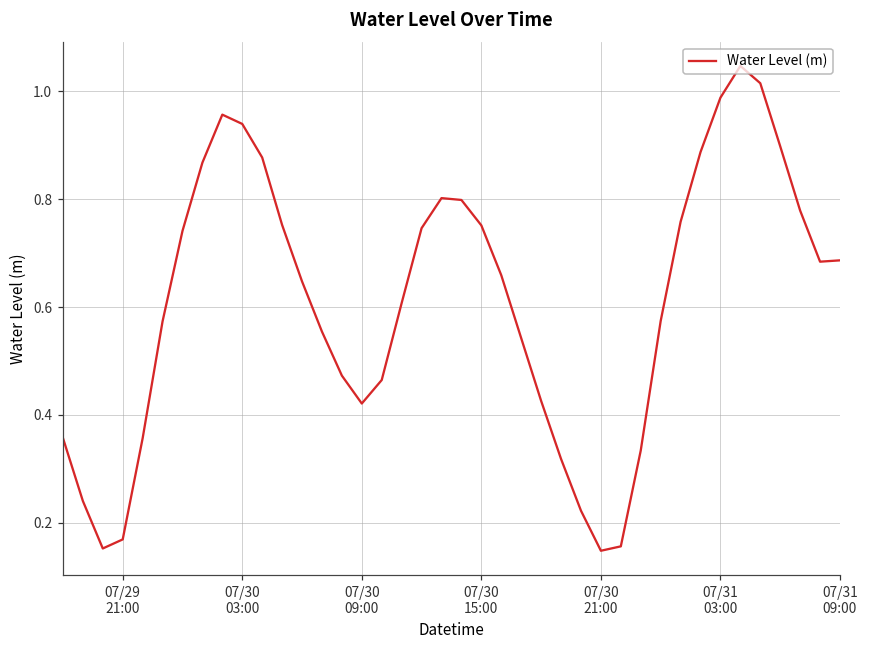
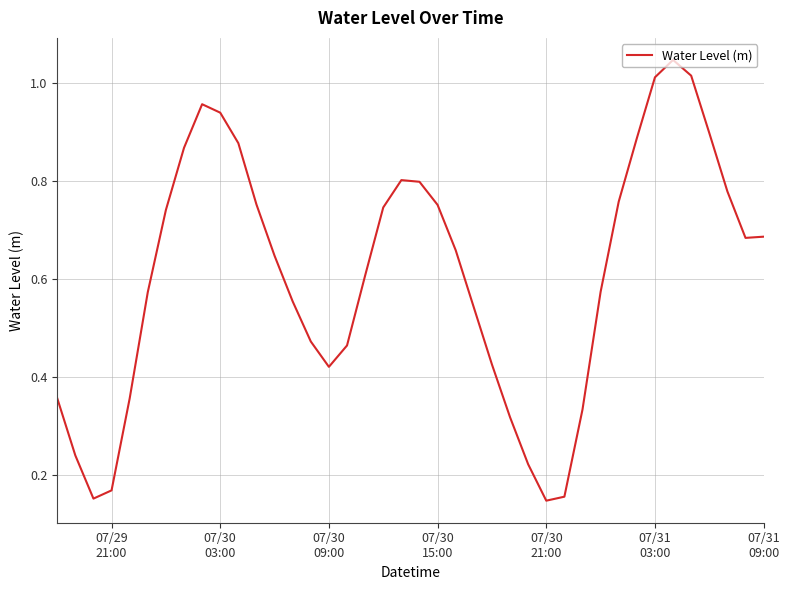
07/31 03:00: 0.99 -> 1.01
